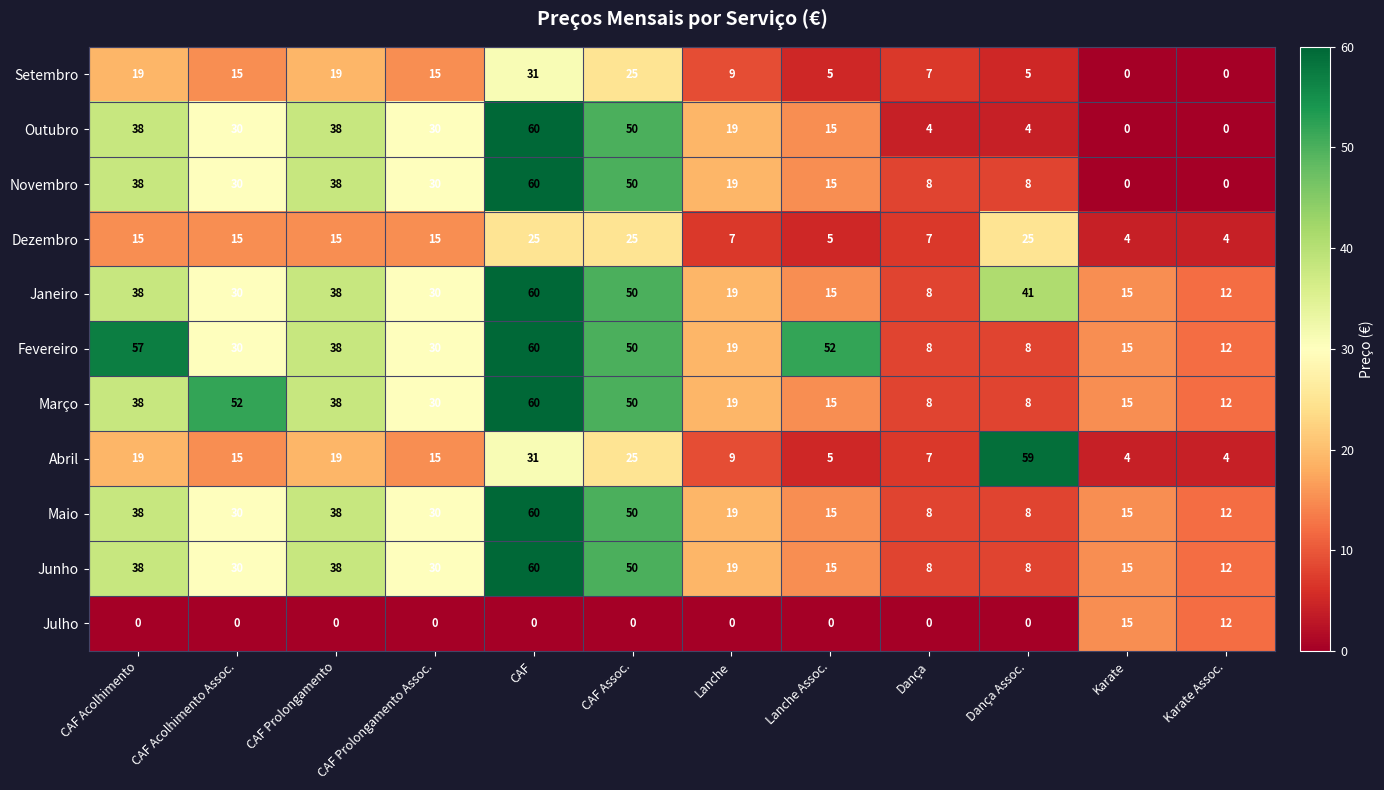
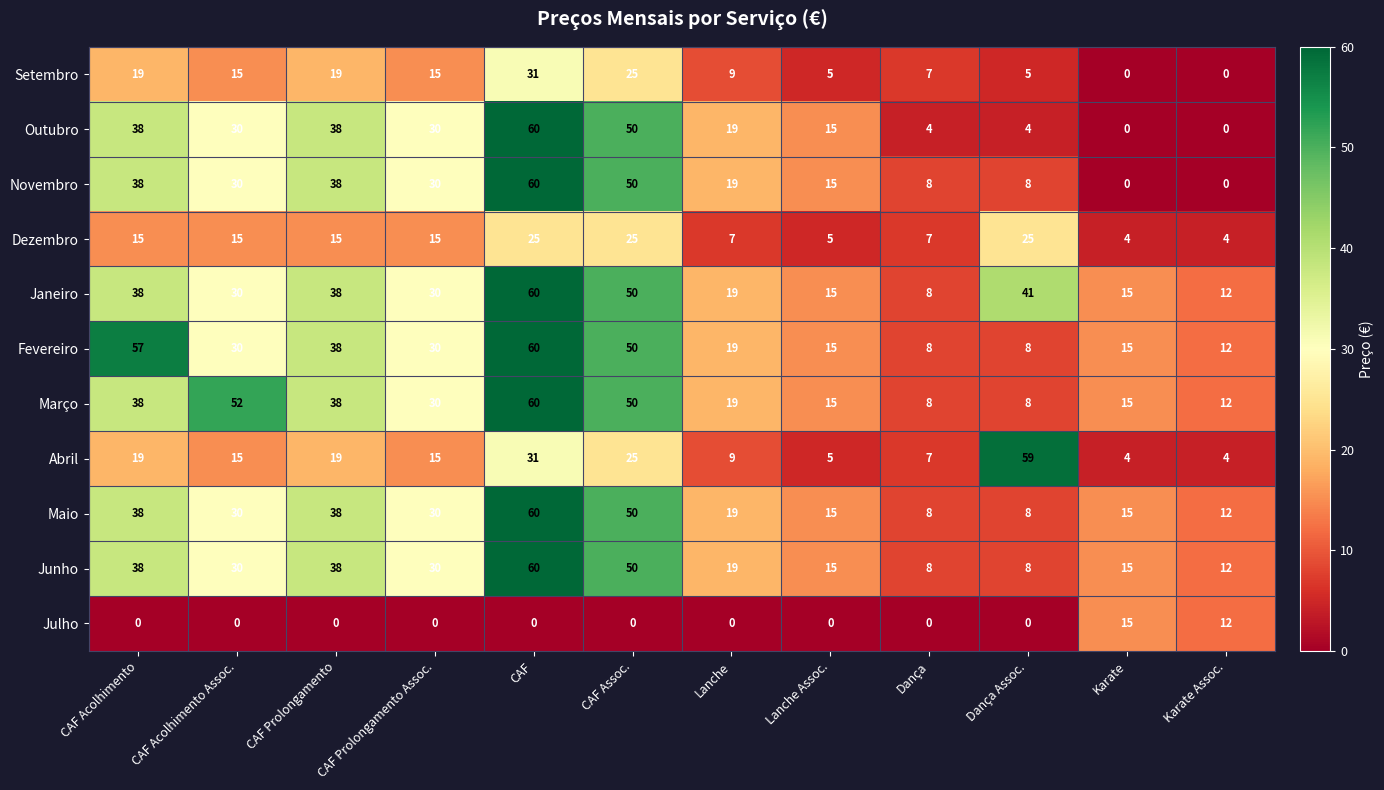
Fevereiro, Lanche Assoc.: 52 -> 15
